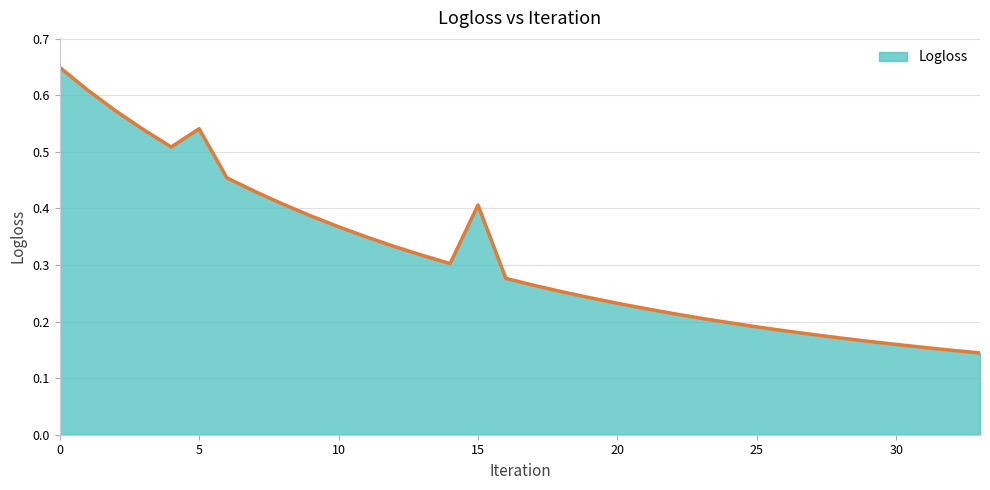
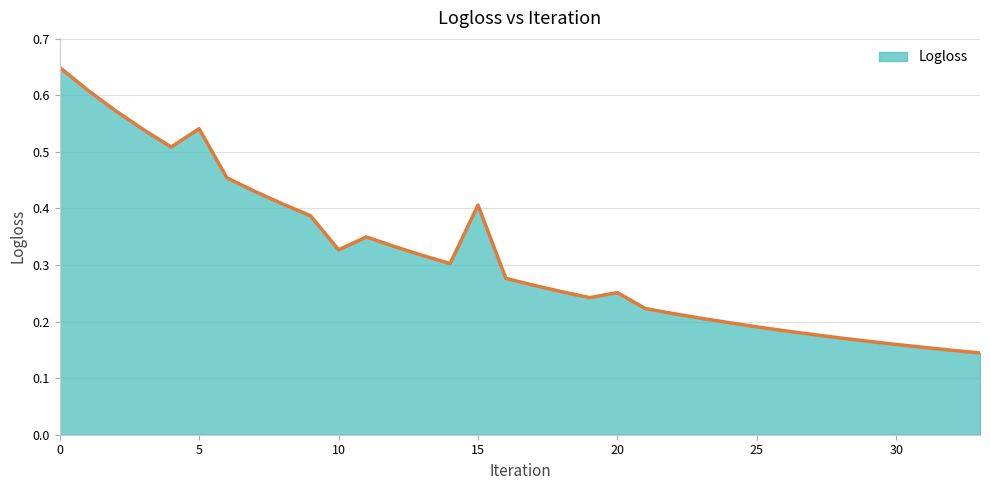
10: 0.37 -> 0.33
20: 0.23 -> 0.25
